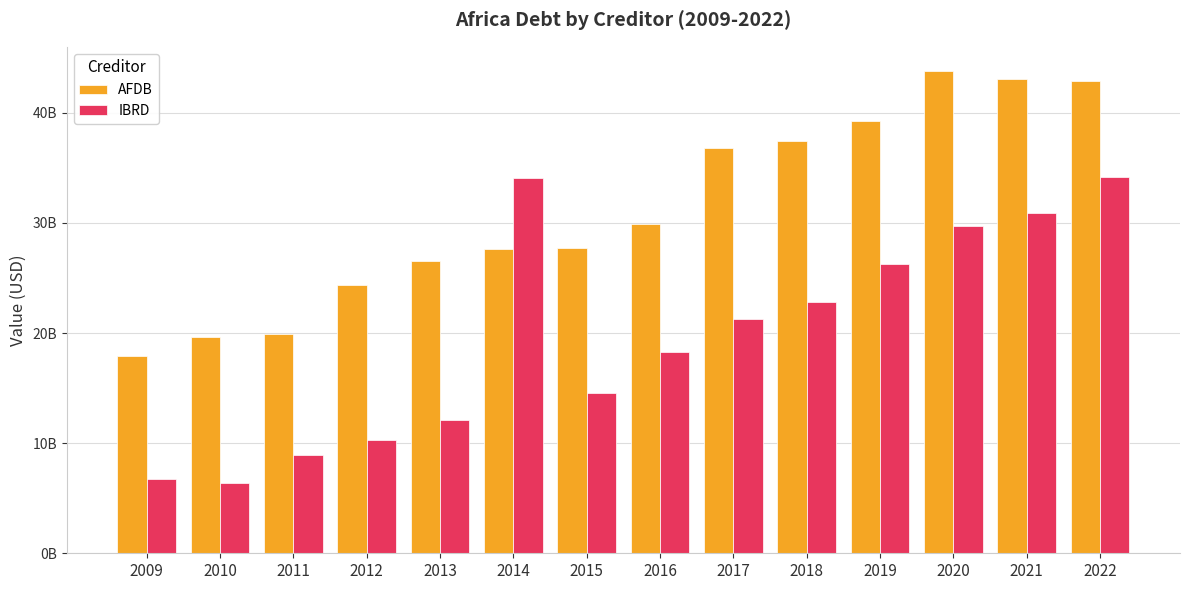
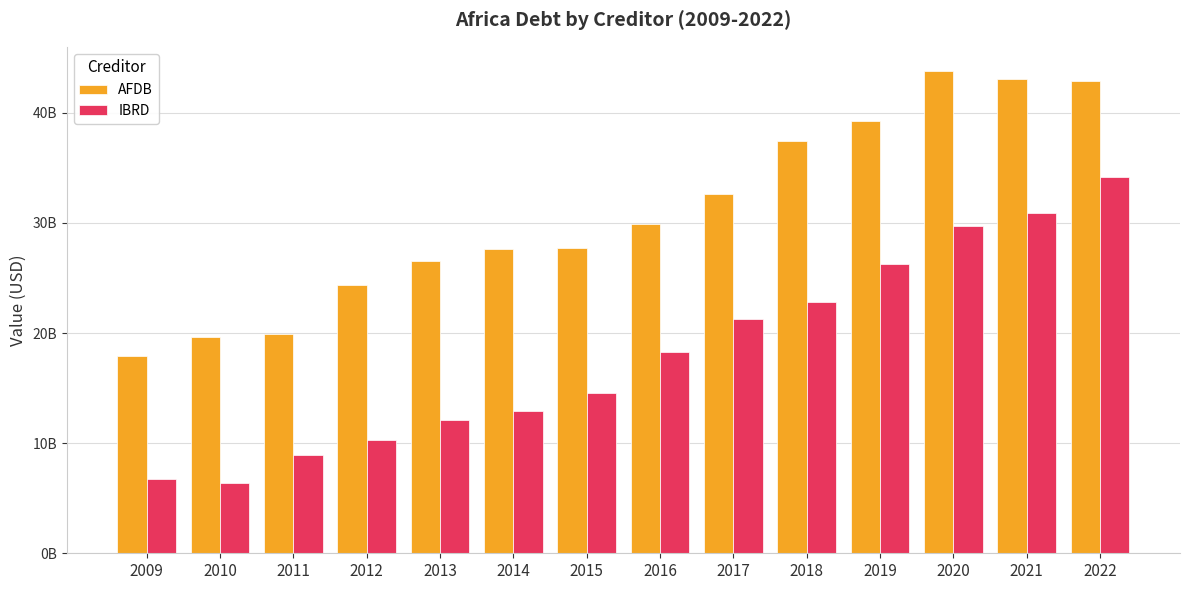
IBRD, 2014: 34000000000 -> 13000000000
AFDB, 2017: 36800000000 -> 32600000000
